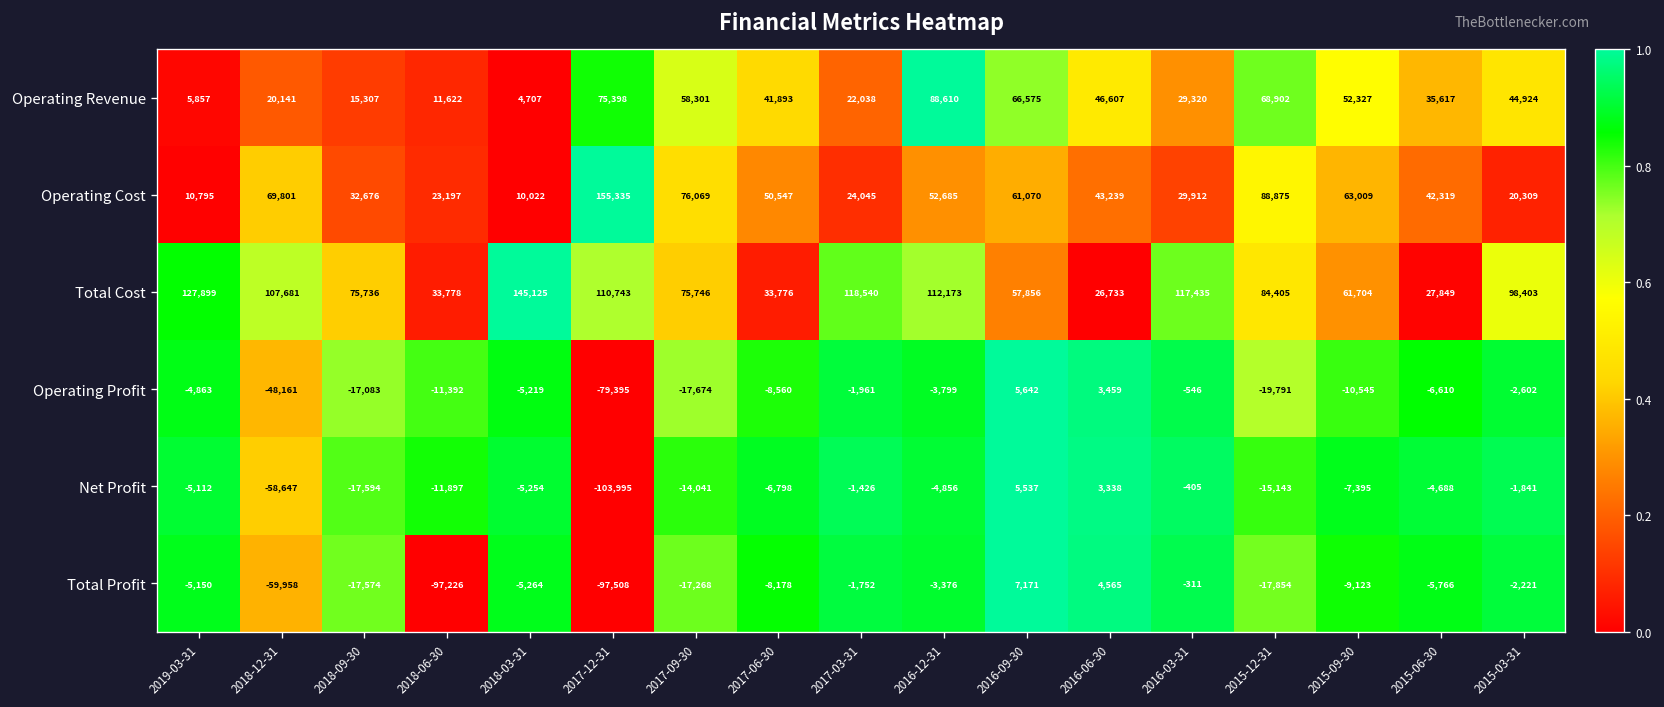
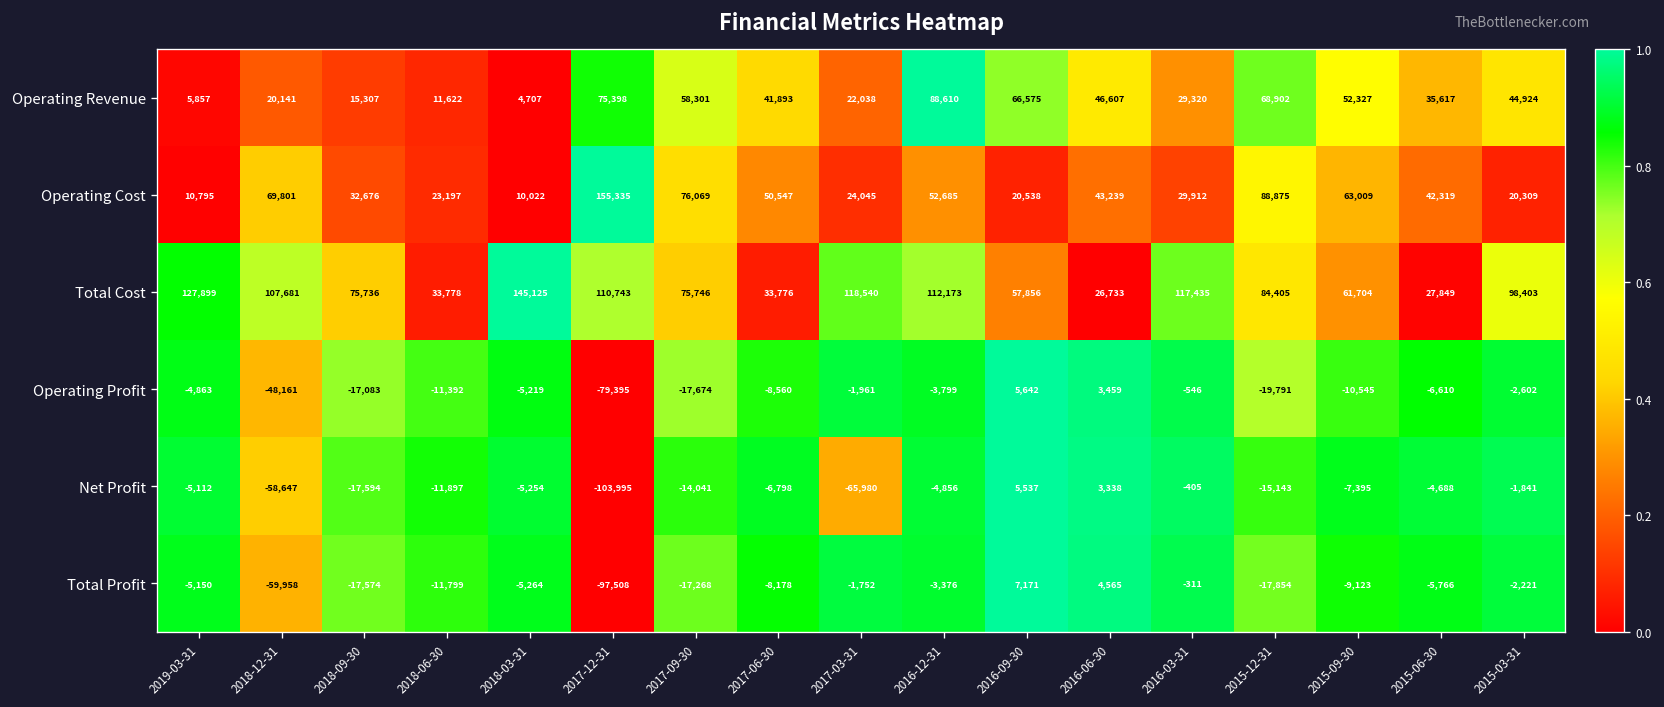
Operating Cost, 2016-09-30: 61,070 -> 20,538
Net Profit, 2017-03-31: -1,426 -> -65,980
Total Profit, 2018-06-30: -97,226 -> -11,799
